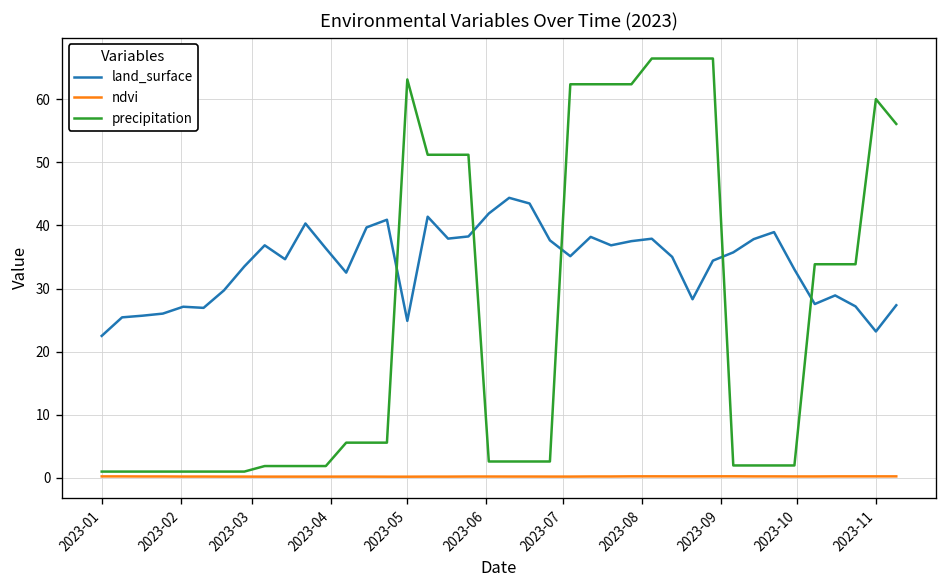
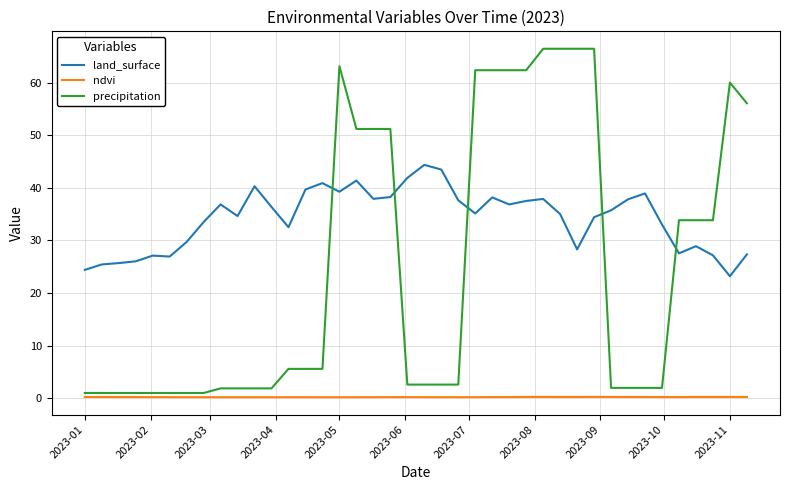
land_surface, 2023-01: 22 -> 24
land_surface, 2023-05: 25 -> 39
